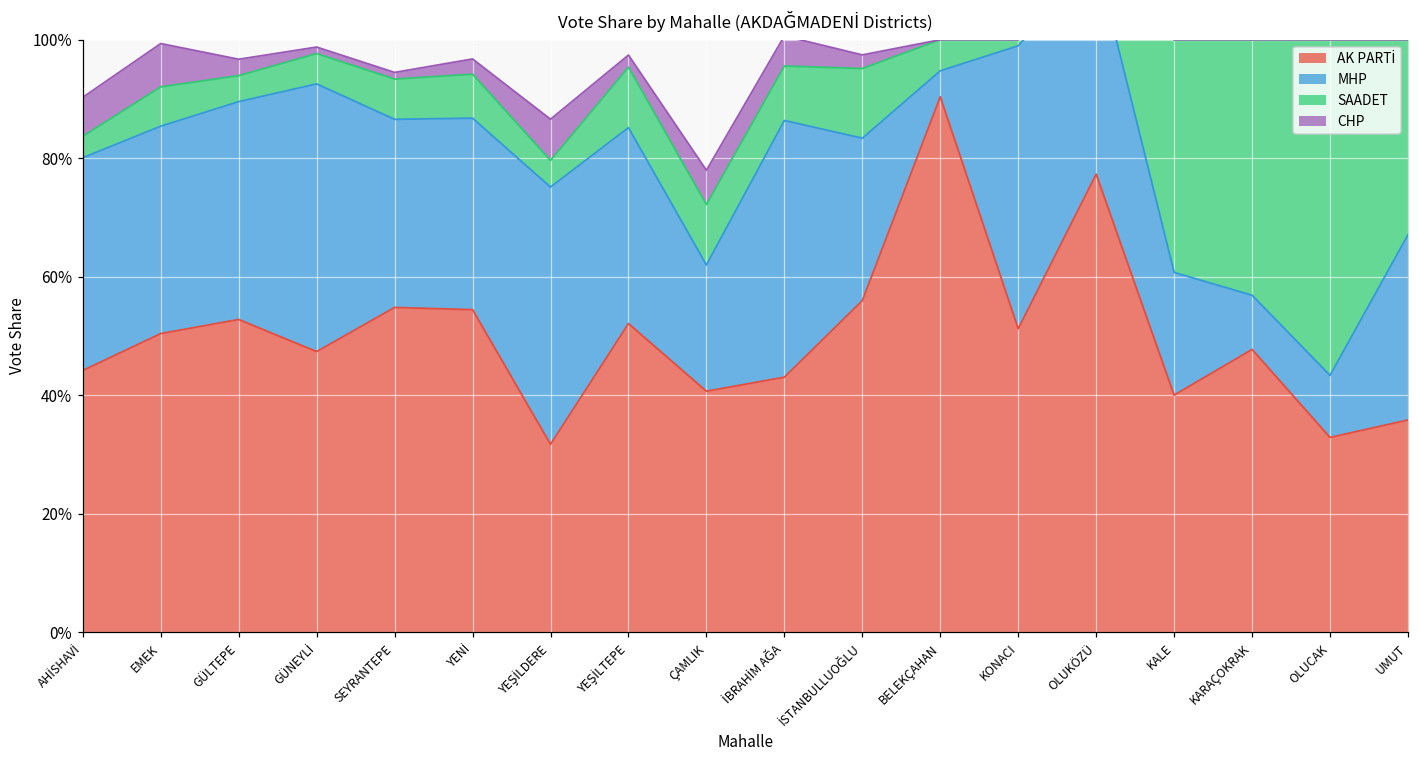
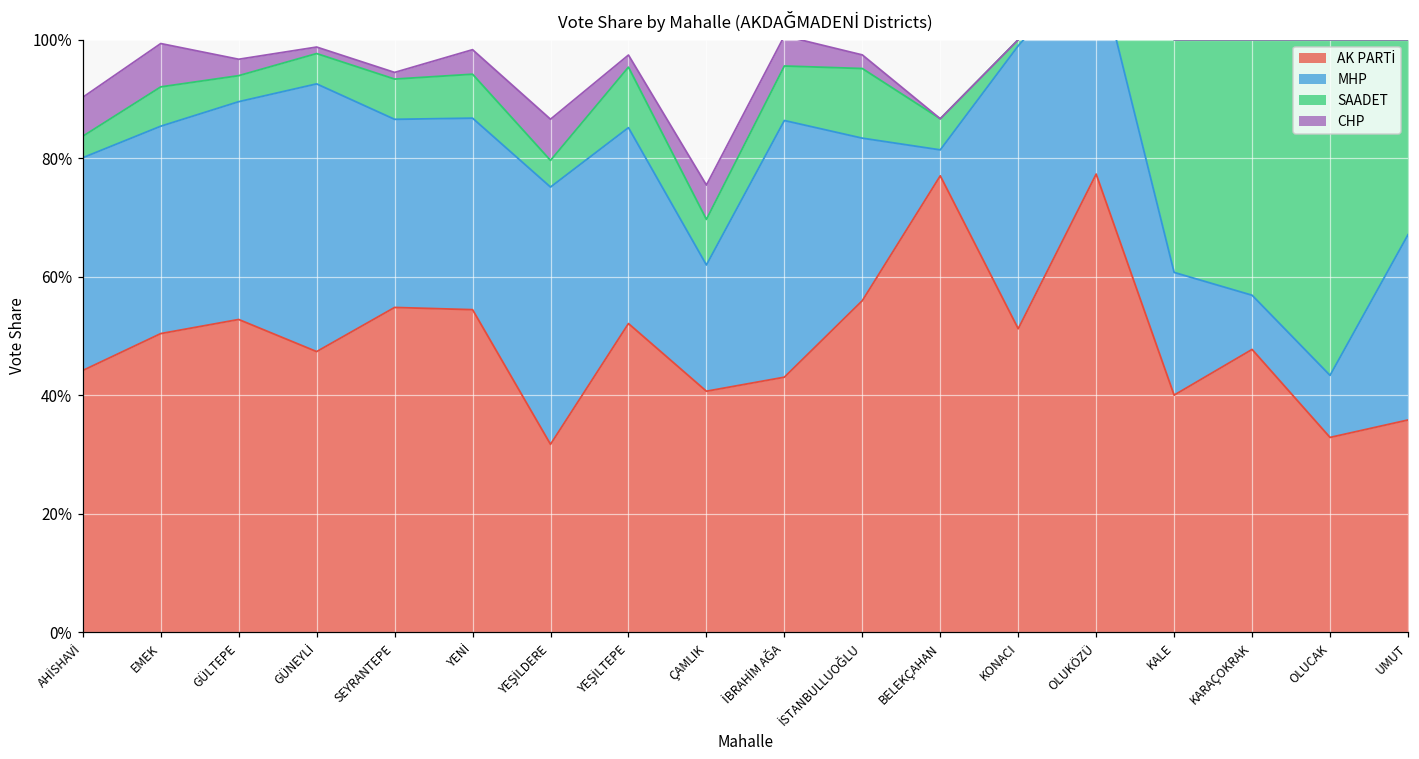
CHP, YENİ: 3% -> 4%
SAADET, ÇAMLIK: 10% -> 8%
AK PARTİ, BELEKÇAHAN: 90% -> 77%
